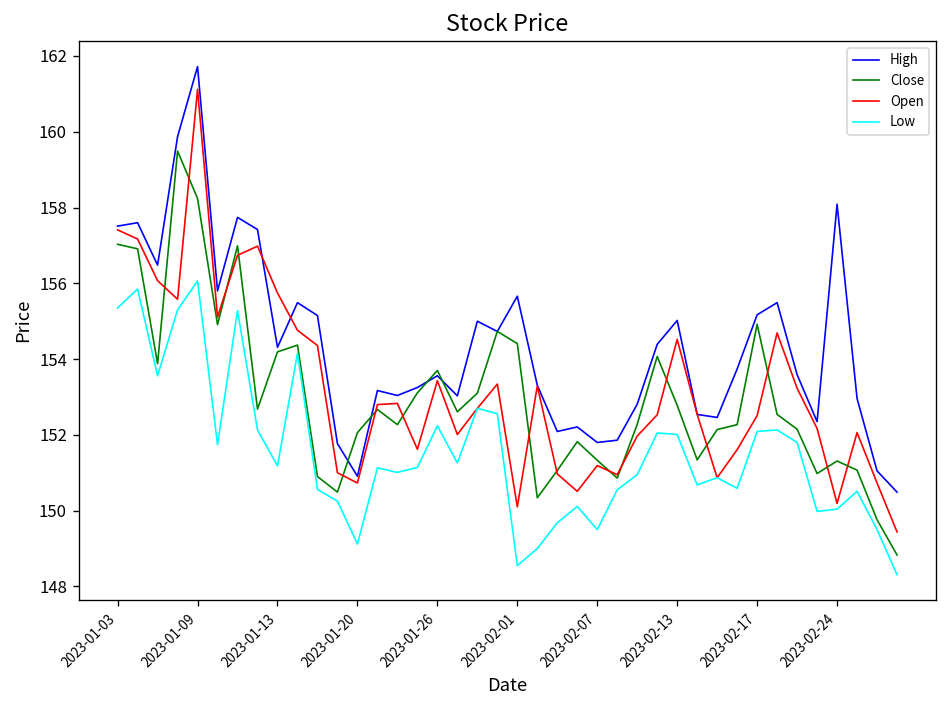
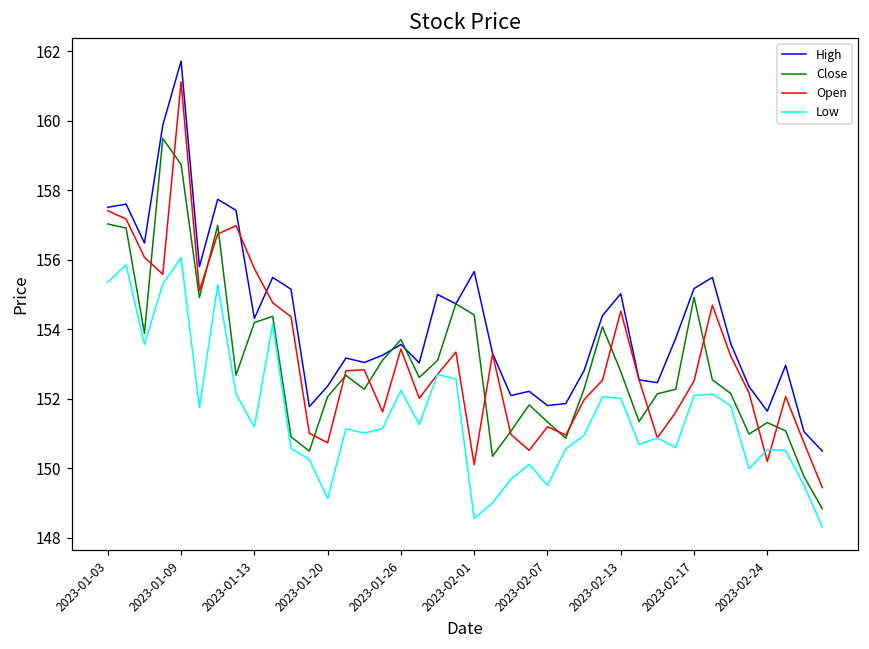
Close, 2023-01-09: 158.2 -> 158.7
High, 2023-01-20: 150.9 -> 152.4
High, 2023-02-24: 158.1 -> 151.6
Low, 2023-02-24: 150.0 -> 150.5
